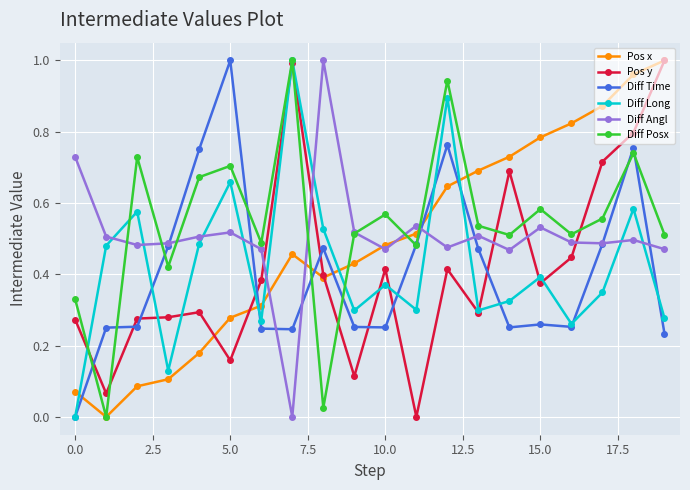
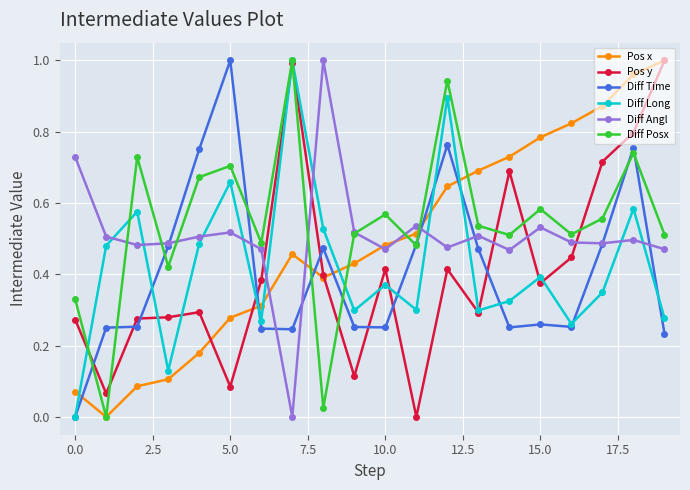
Pos y, 5.0: 0.16 -> 0.09
